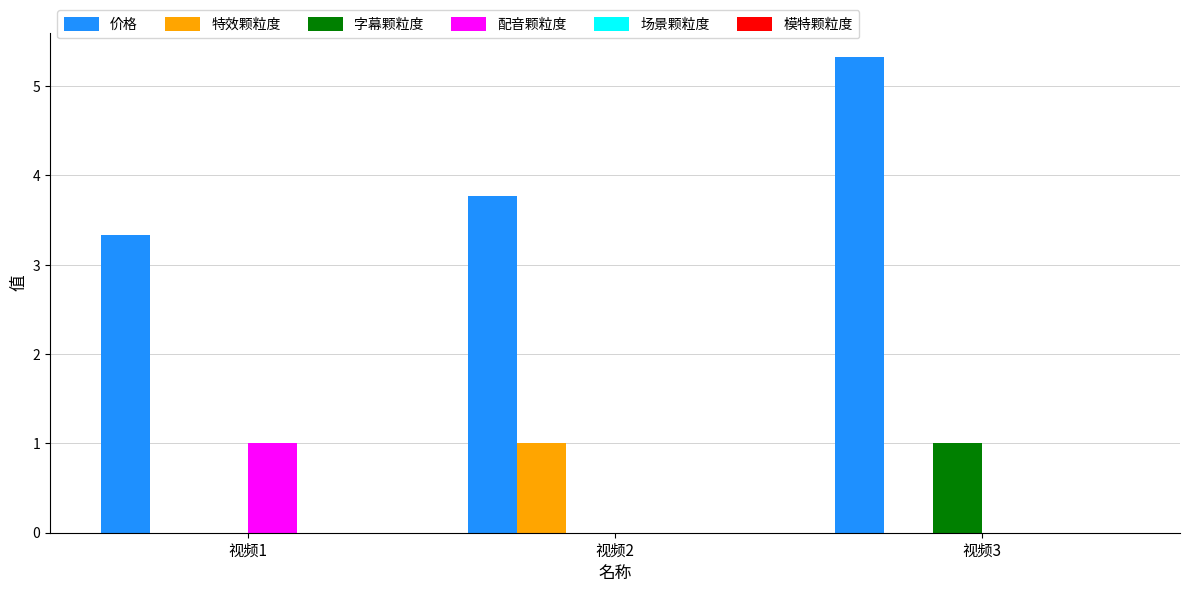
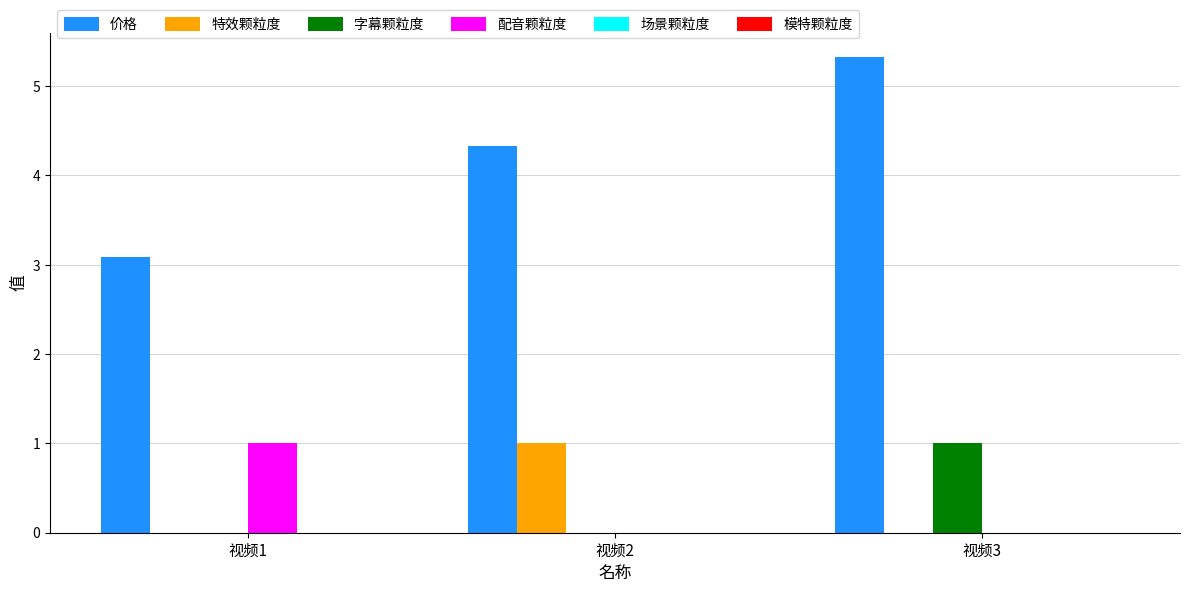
价格, 视频1: 3.3 -> 3.1
价格, 视频2: 3.8 -> 4.3
